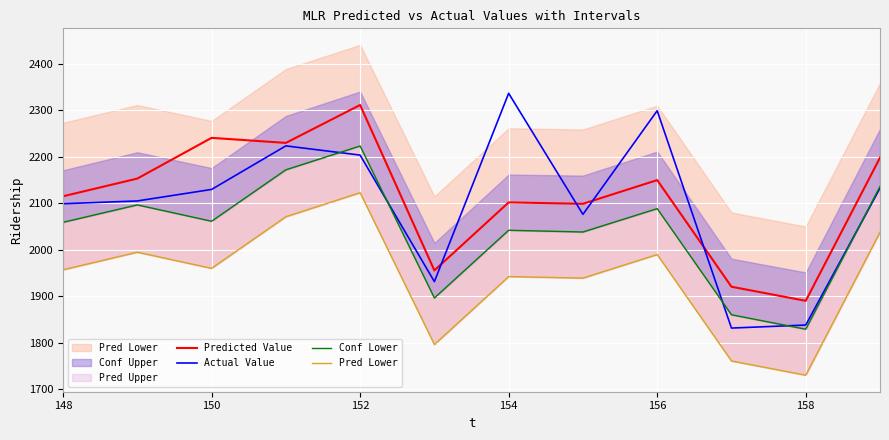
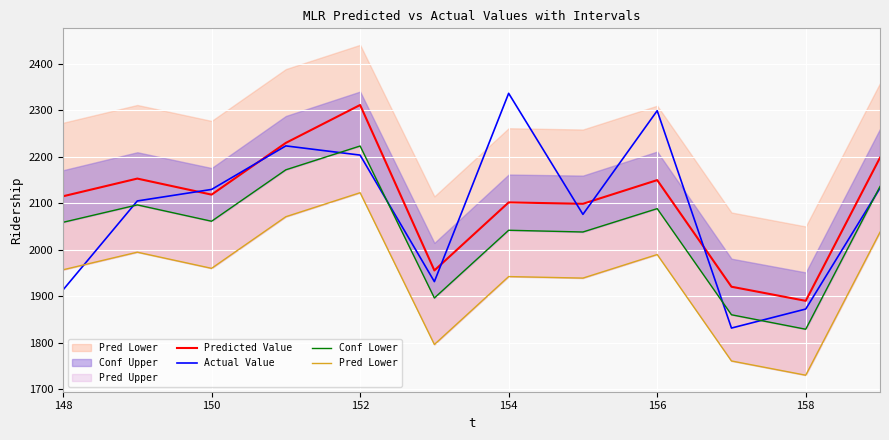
Actual Value, 148: 2100 -> 1910
Predicted Value, 150: 2240 -> 2120
Actual Value, 158: 1840 -> 1870
